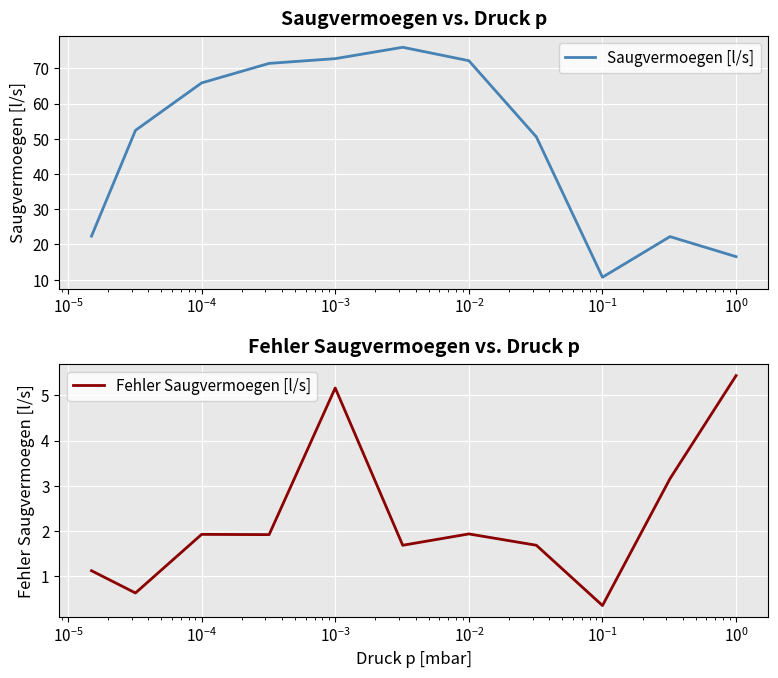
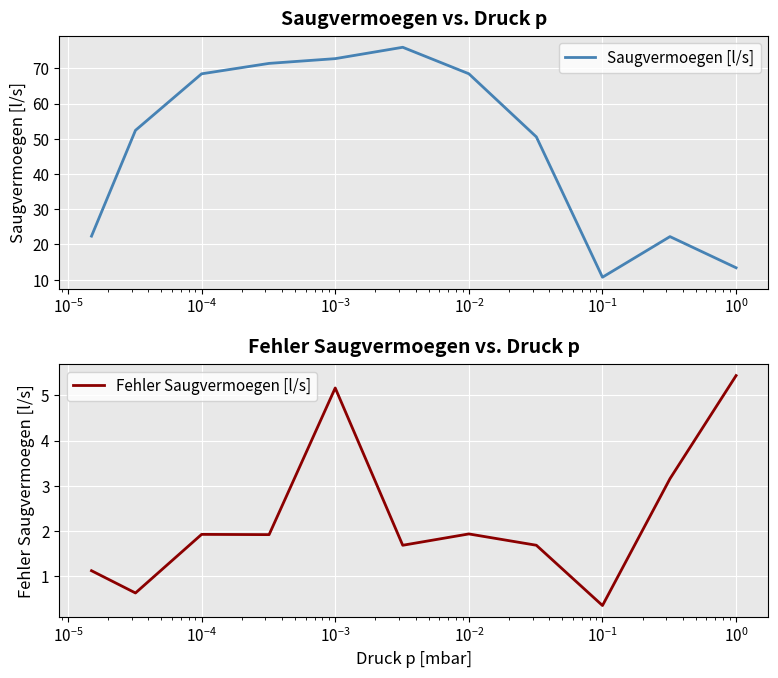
Saugvermoegen vs. Druck p, 10^-4: 66 -> 68
Saugvermoegen vs. Druck p, 10^-2: 72 -> 68
Saugvermoegen vs. Druck p, 10^0: 17 -> 13
